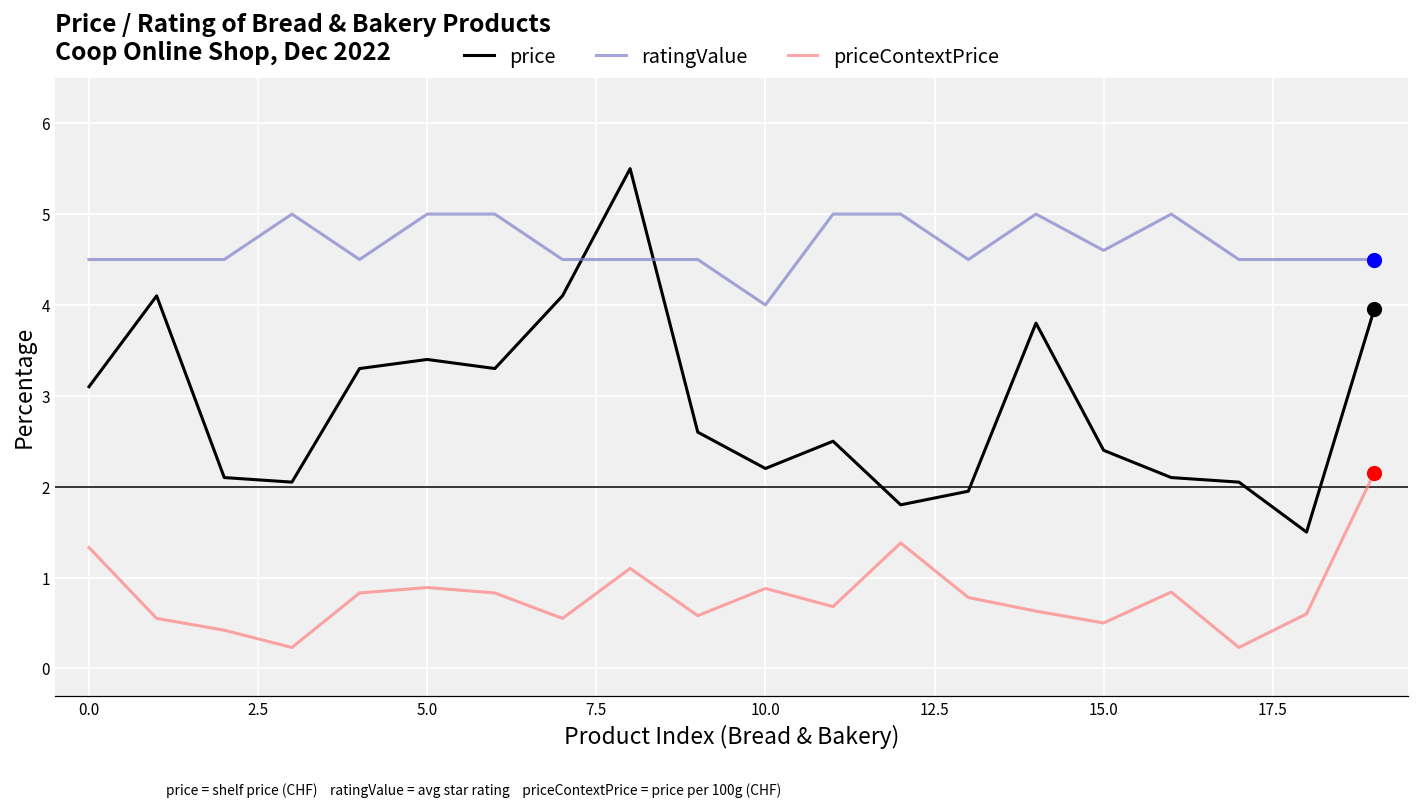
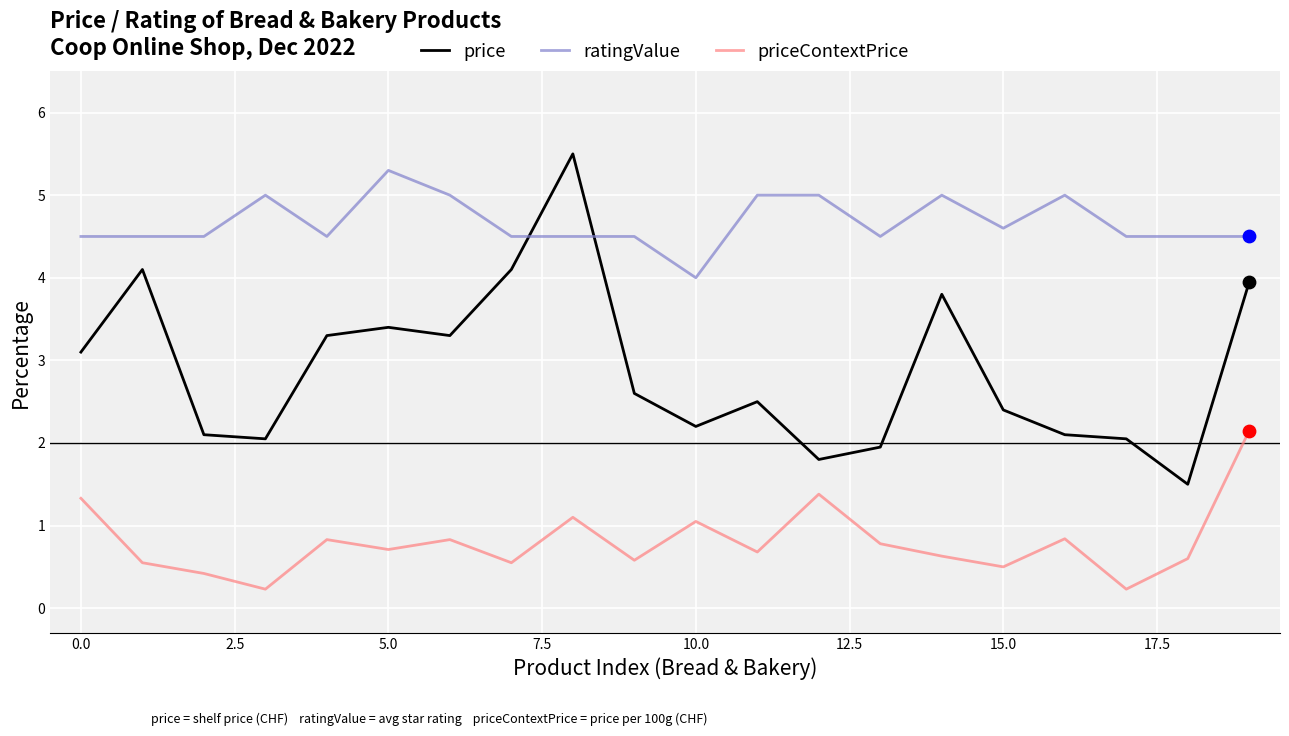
ratingValue, 5.0: 5.0 -> 5.3
priceContextPrice, 5.0: 0.9 -> 0.7
priceContextPrice, 10.0: 0.9 -> 1.1
